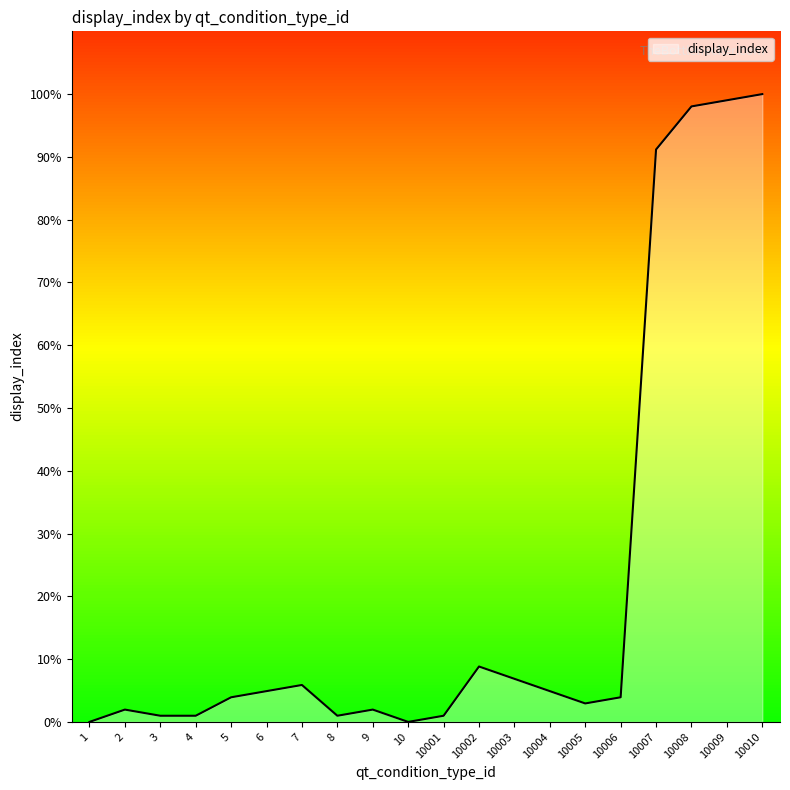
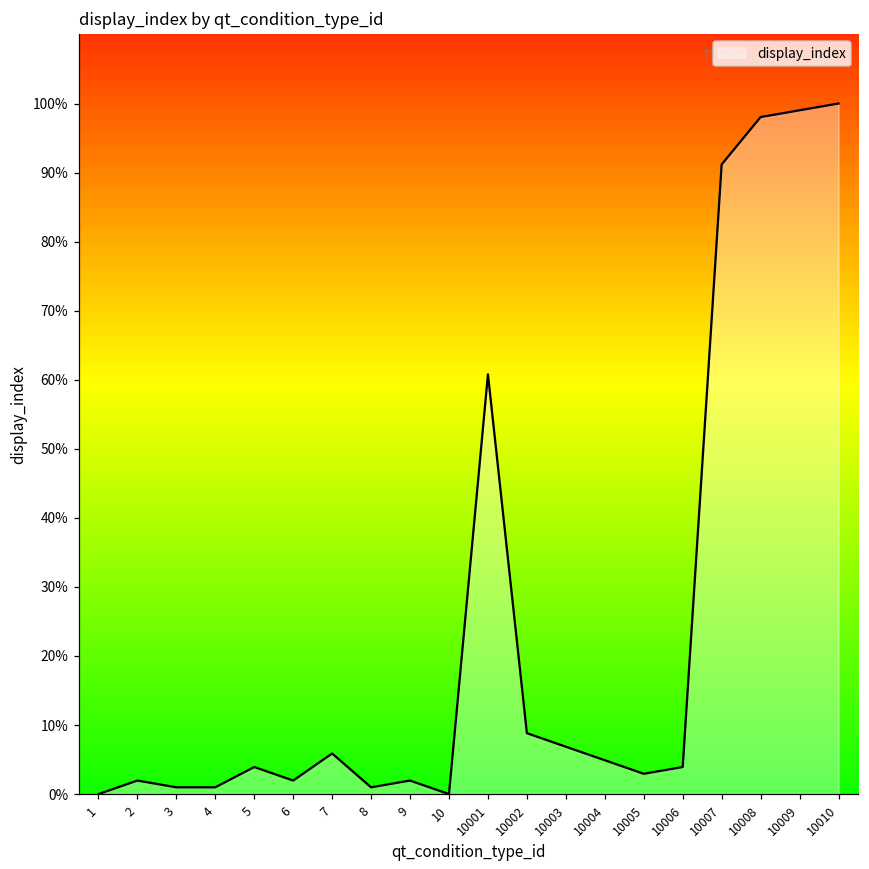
6: 5% -> 2%
10001: 1% -> 61%
